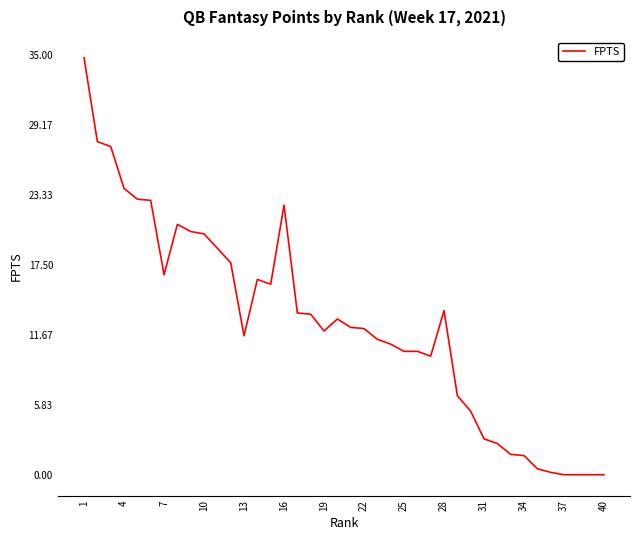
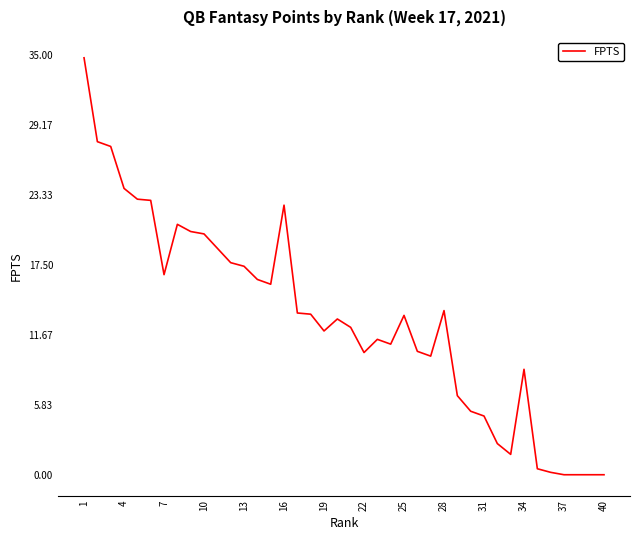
13: 11.6 -> 17.4
22: 12.2 -> 10.2
25: 10.3 -> 13.3
31: 3.0 -> 4.9
34: 1.6 -> 8.8
